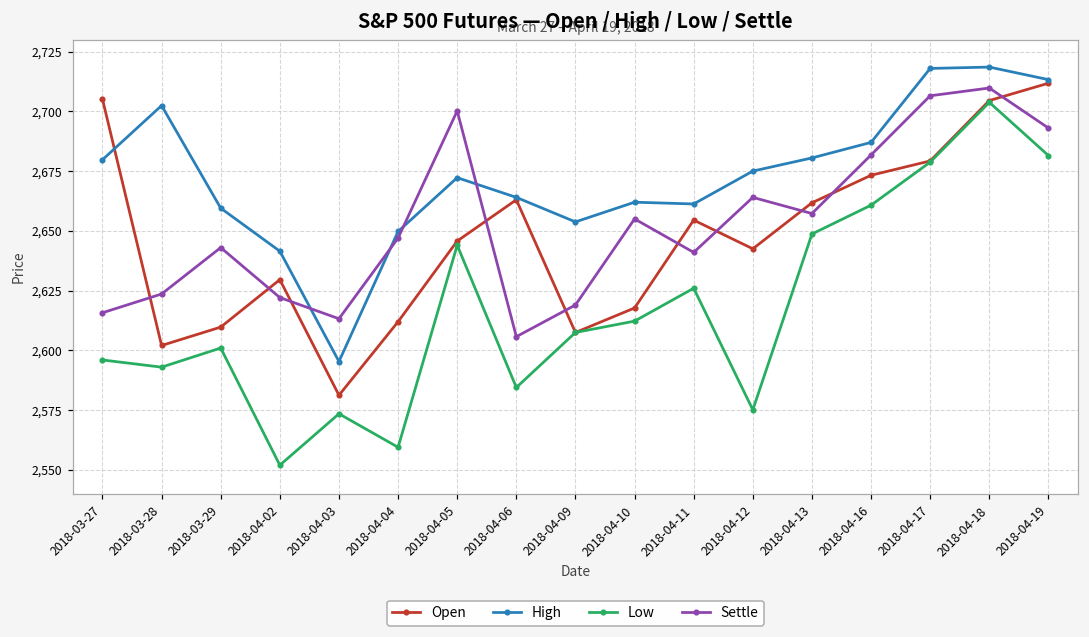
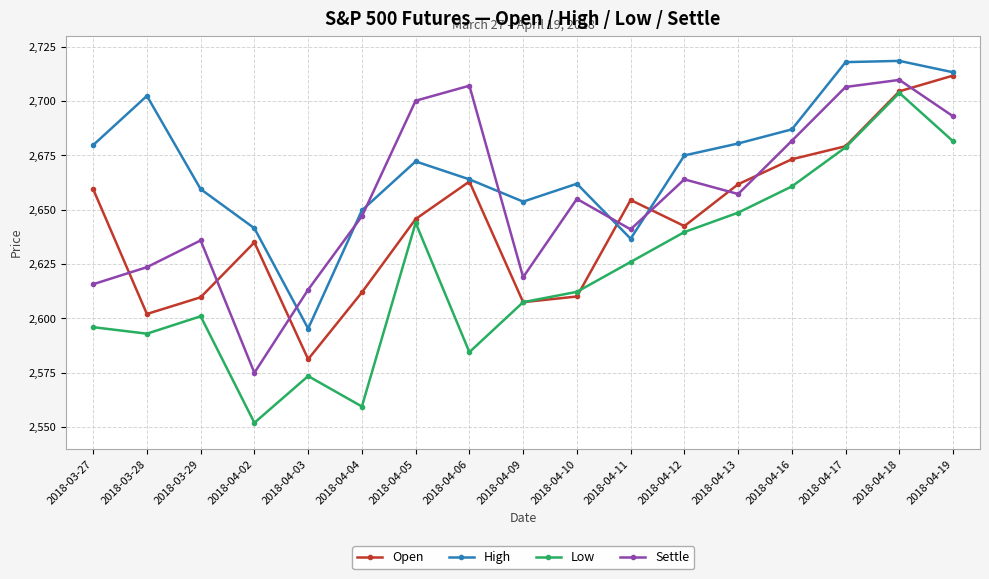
Open, 2018-03-27: 2,705 -> 2,660
Settle, 2018-03-29: 2,643 -> 2,636
Open, 2018-04-02: 2,630 -> 2,635
Settle, 2018-04-02: 2,622 -> 2,575
Settle, 2018-04-06: 2,606 -> 2,707
Open, 2018-04-10: 2,618 -> 2,610
High, 2018-04-11: 2,661 -> 2,637
Low, 2018-04-12: 2,575 -> 2,640
